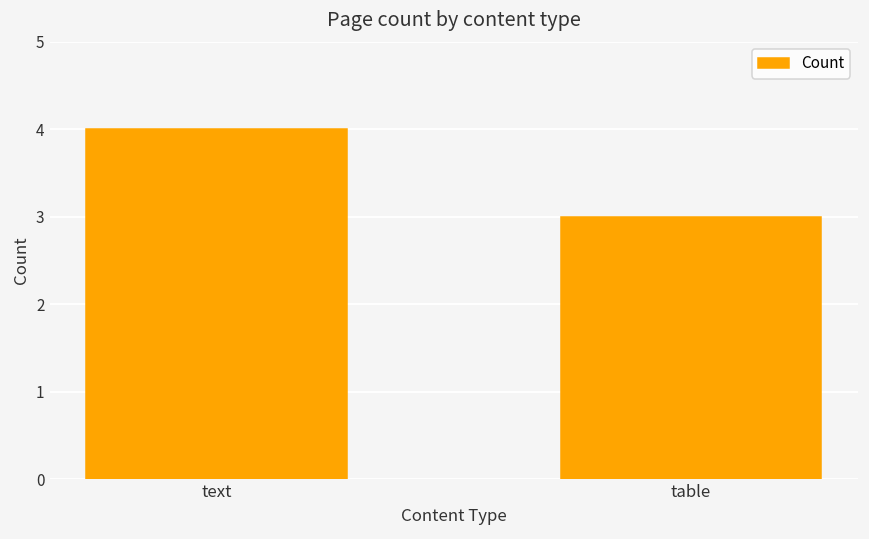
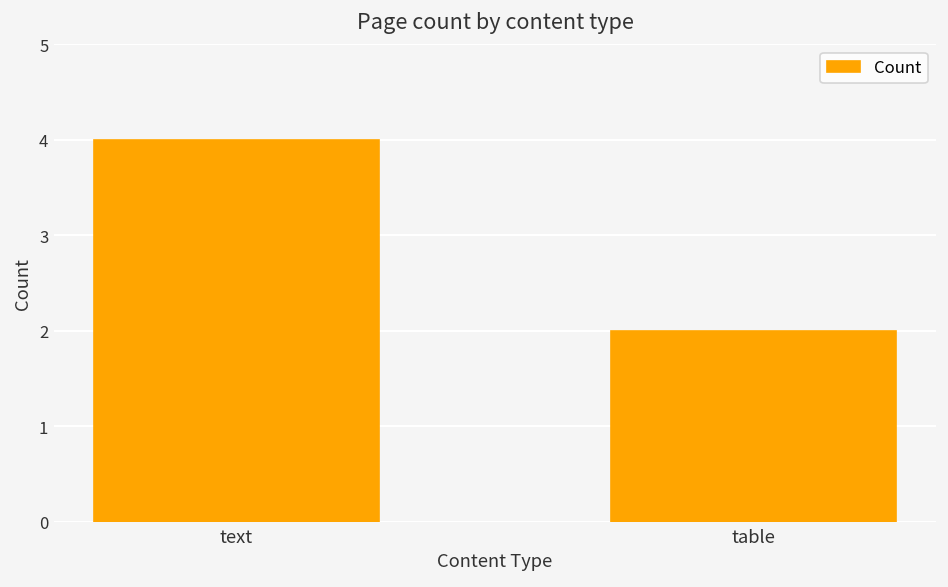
table: 3 -> 2
